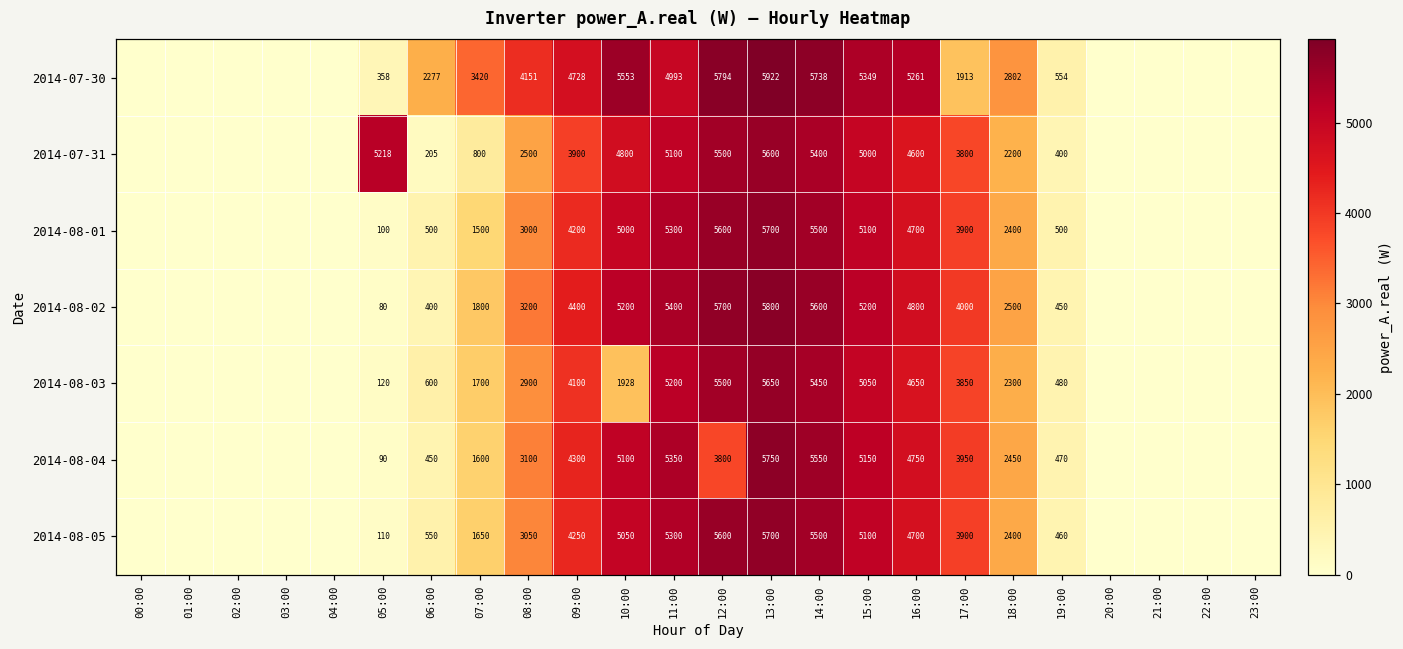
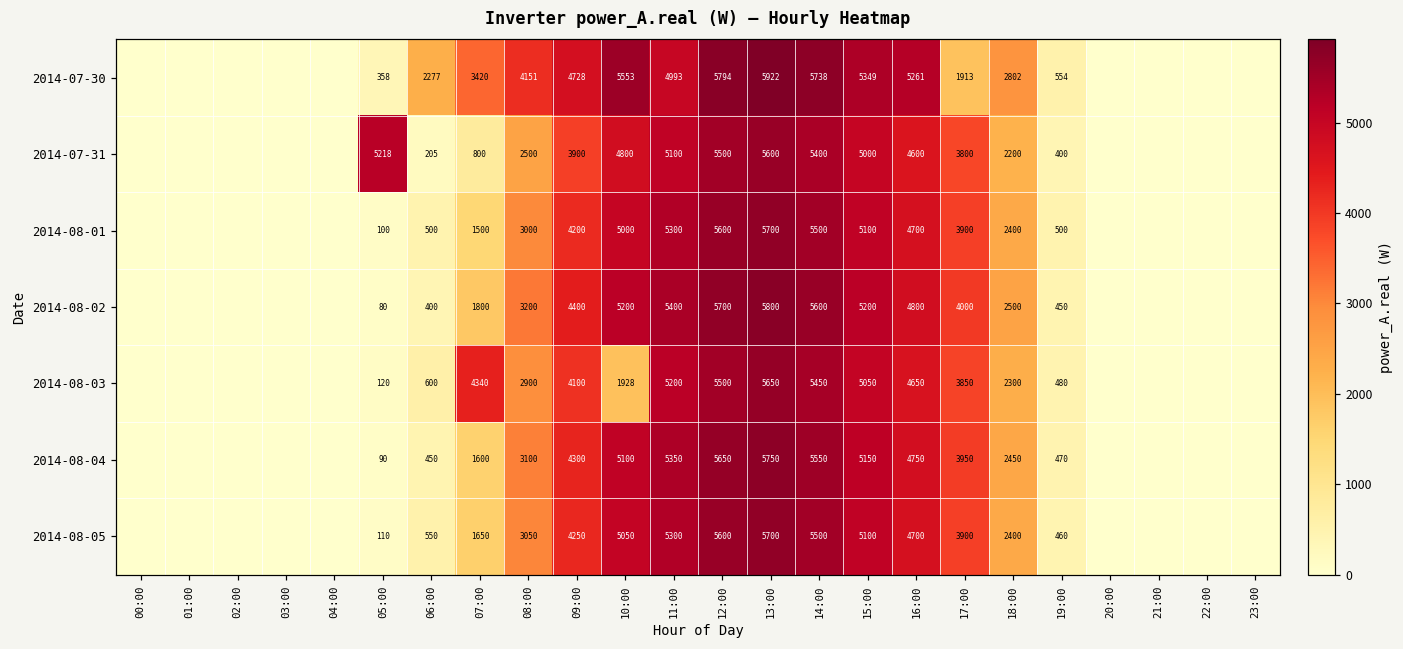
2014-08-03, 07:00: 1700 -> 4340
2014-08-04, 12:00: 3800 -> 5650
